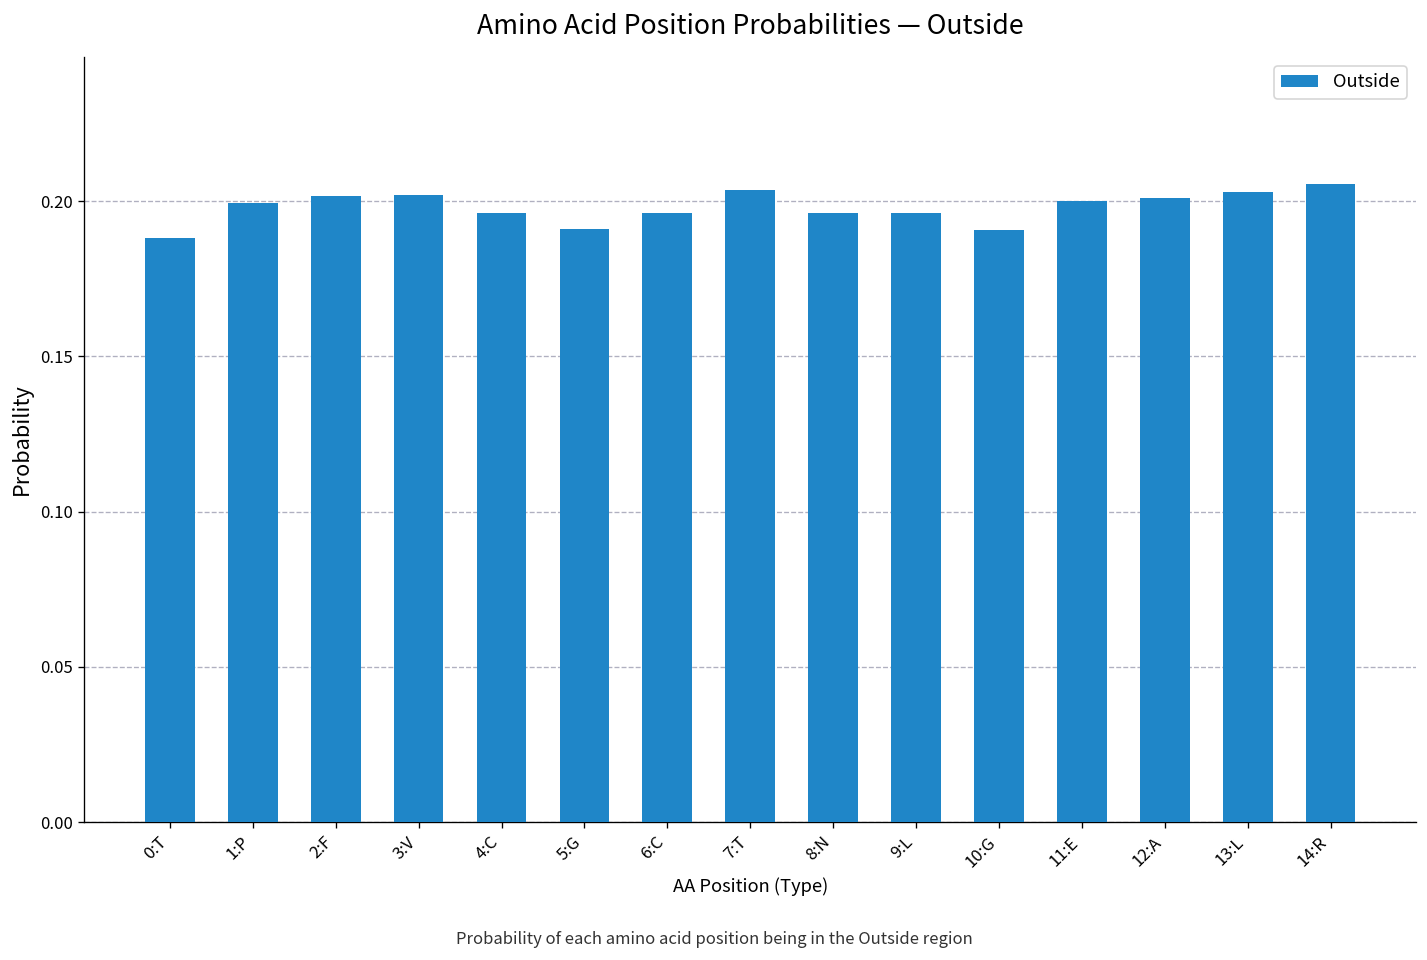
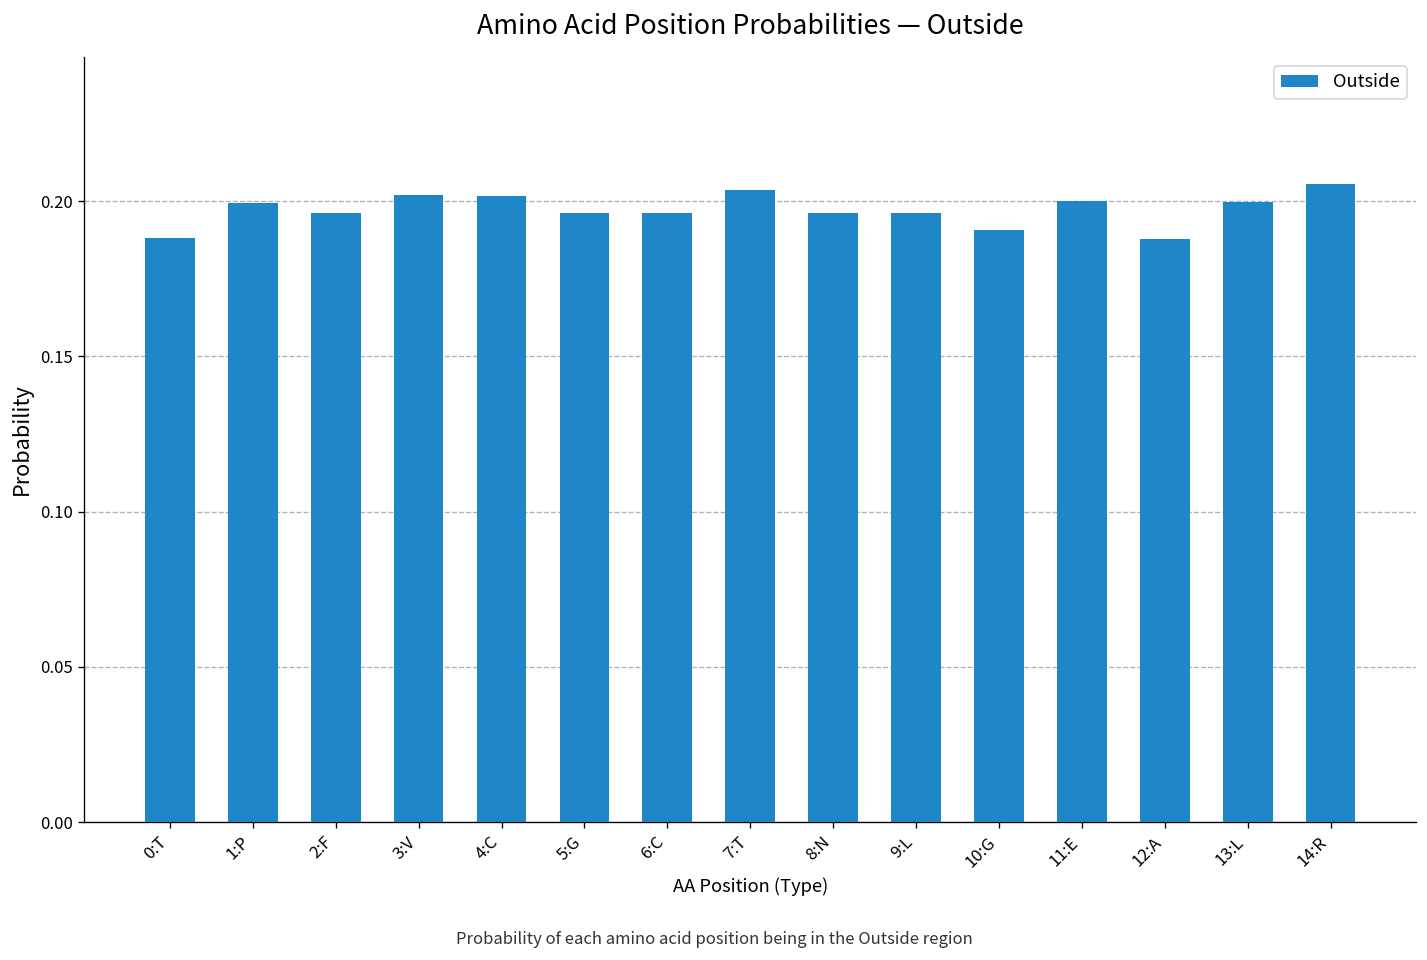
2:F: 0.201 -> 0.196
4:C: 0.196 -> 0.202
5:G: 0.191 -> 0.196
12:A: 0.201 -> 0.188
13:L: 0.203 -> 0.200
